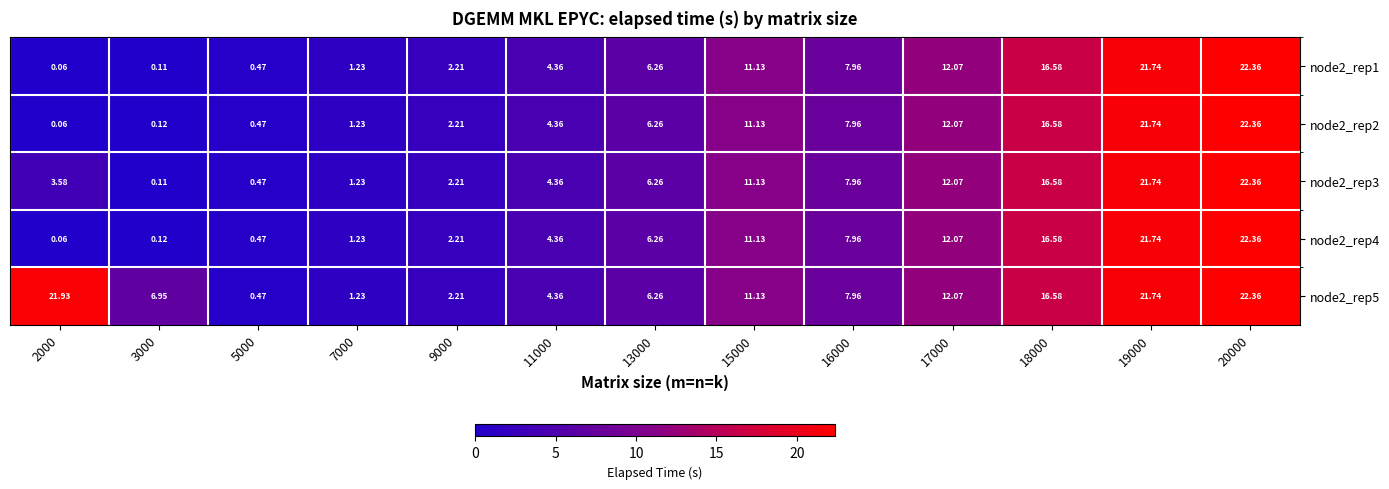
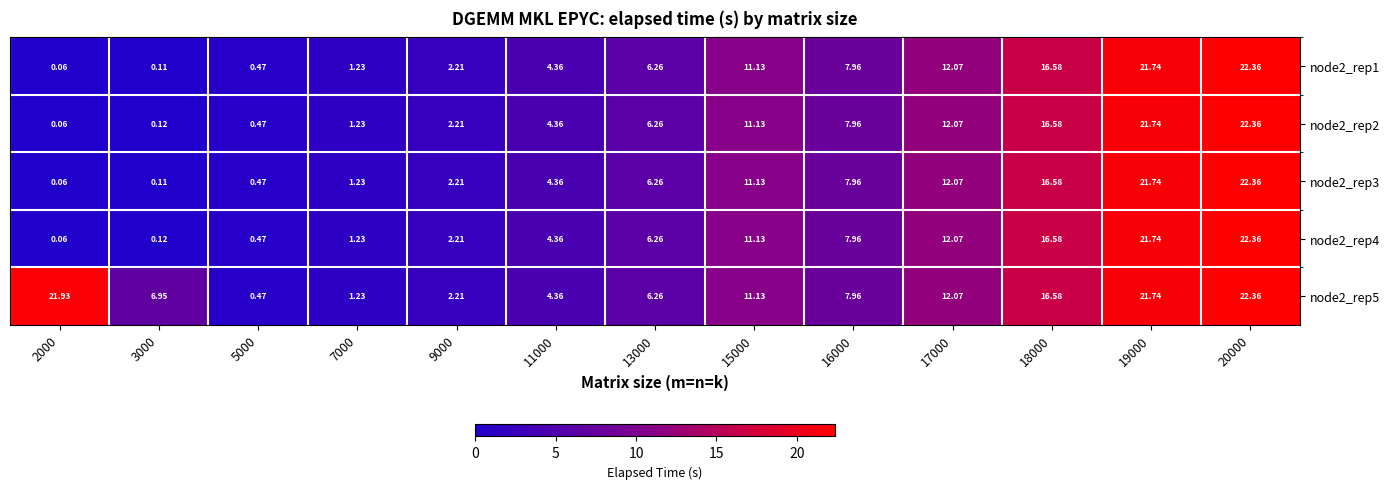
node2_rep3, 2000: 3.58 -> 0.06
